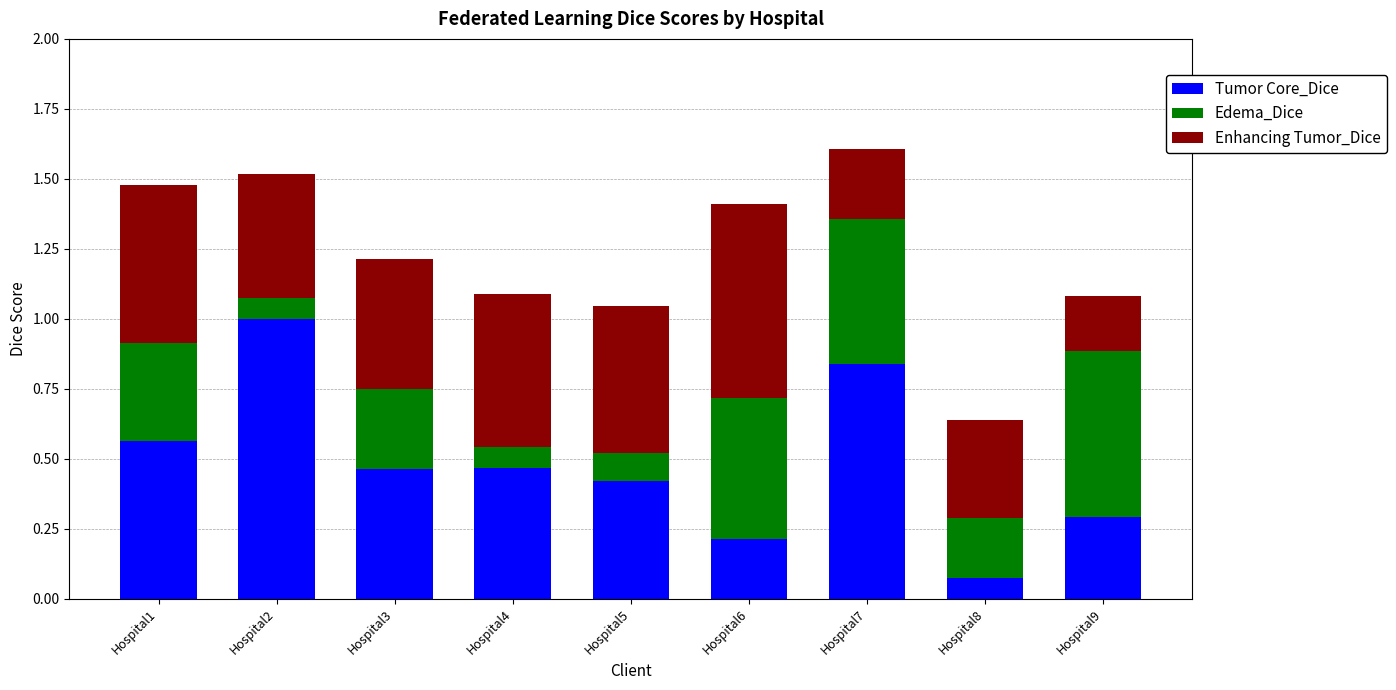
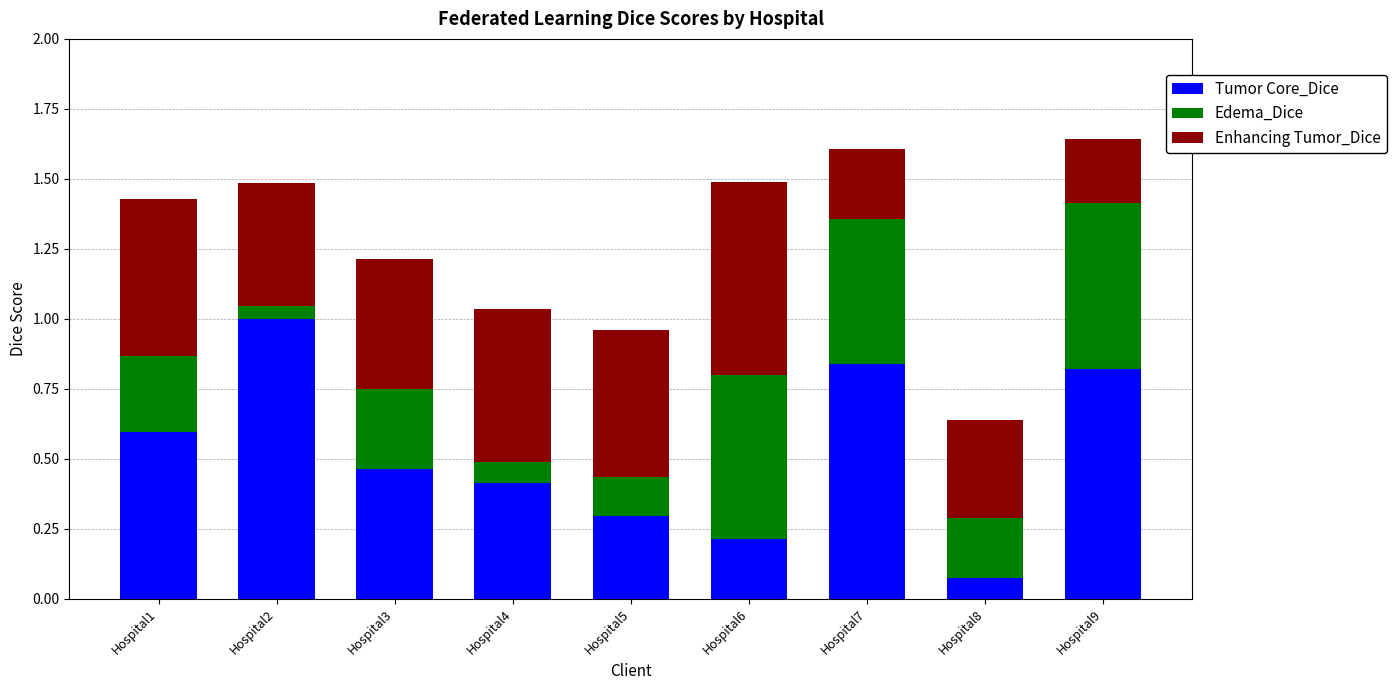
Tumor Core_Dice, Hospital1: 0.56 -> 0.60
Edema_Dice, Hospital1: 0.35 -> 0.27
Edema_Dice, Hospital2: 0.08 -> 0.04
Tumor Core_Dice, Hospital4: 0.47 -> 0.41
Tumor Core_Dice, Hospital5: 0.42 -> 0.30
Edema_Dice, Hospital5: 0.10 -> 0.14
Edema_Dice, Hospital6: 0.50 -> 0.58
Tumor Core_Dice, Hospital9: 0.29 -> 0.82
Enhancing Tumor_Dice, Hospital9: 0.20 -> 0.23
